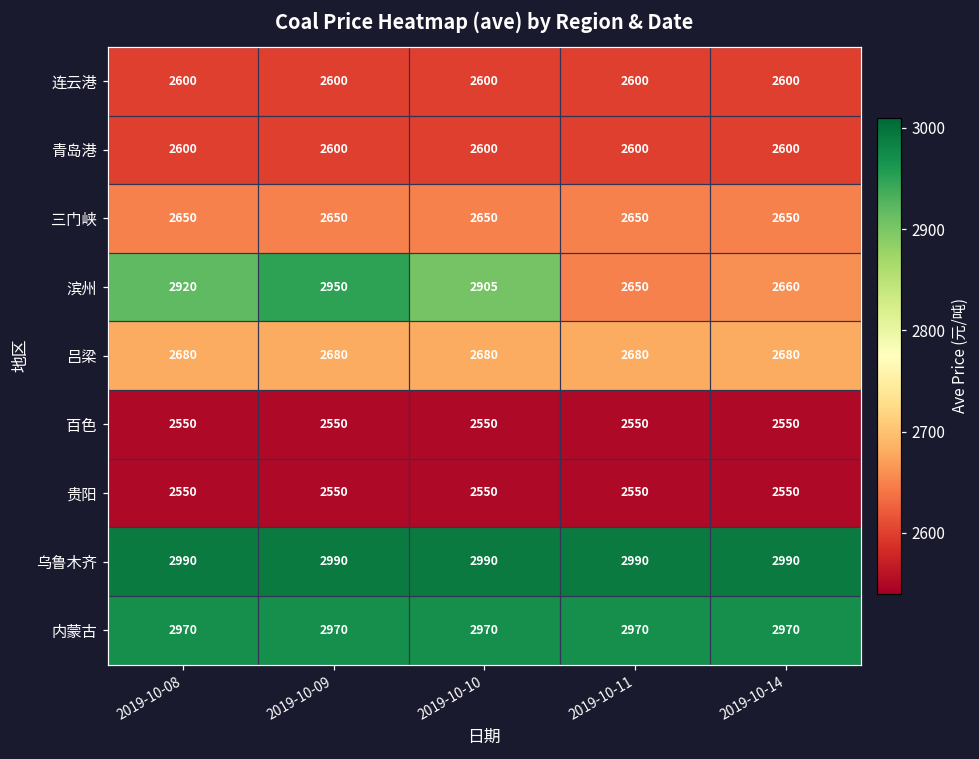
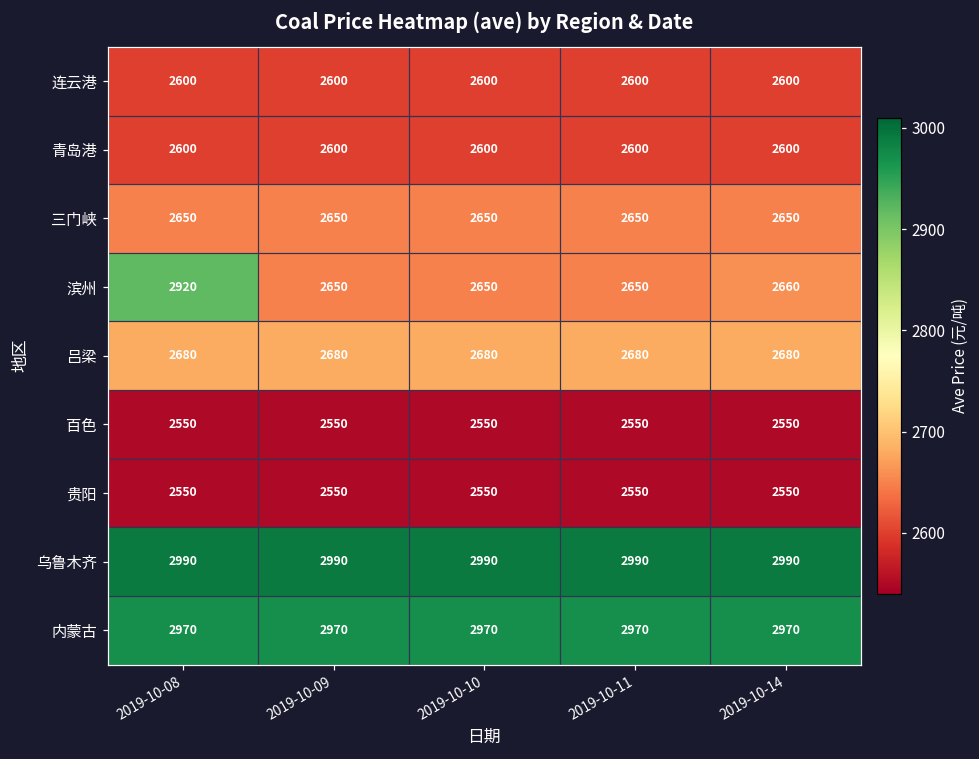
滨州, 2019-10-09: 2950 -> 2650
滨州, 2019-10-10: 2905 -> 2650
